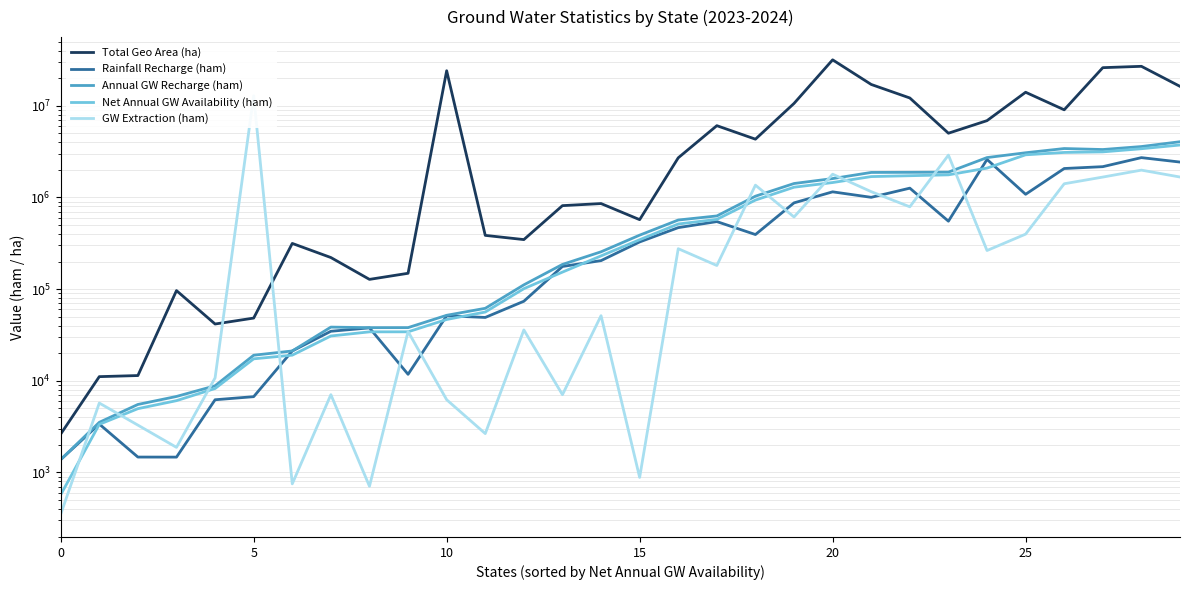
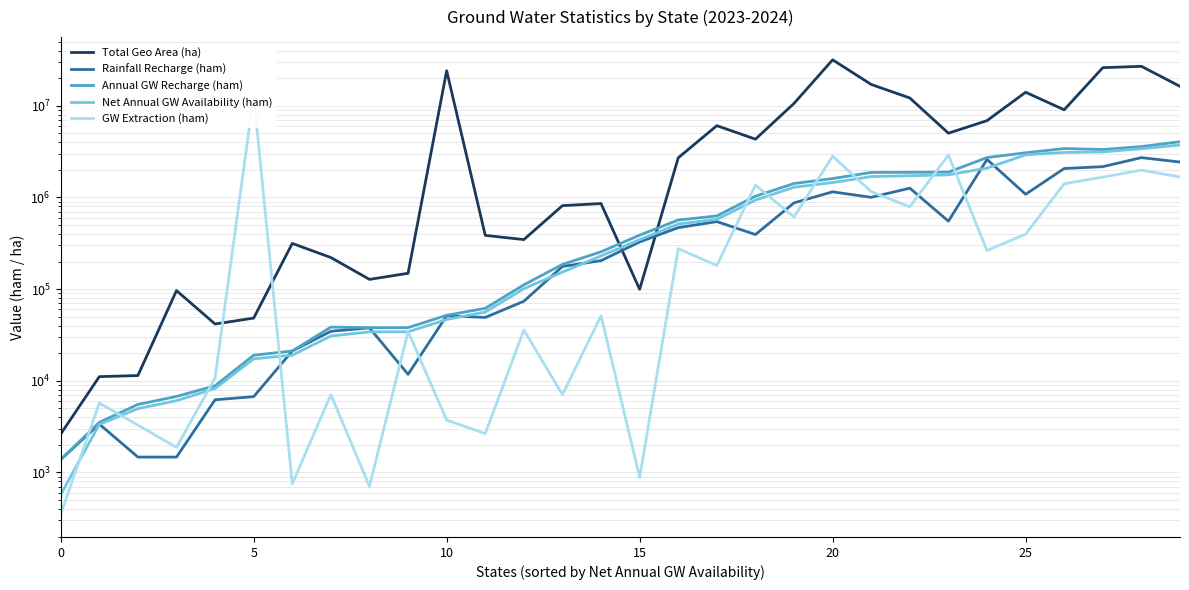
GW Extraction (ham), 10: 6000 -> 3700
Total Geo Area (ha), 15: 600000 -> 100000
GW Extraction (ham), 20: 1800000 -> 2800000
